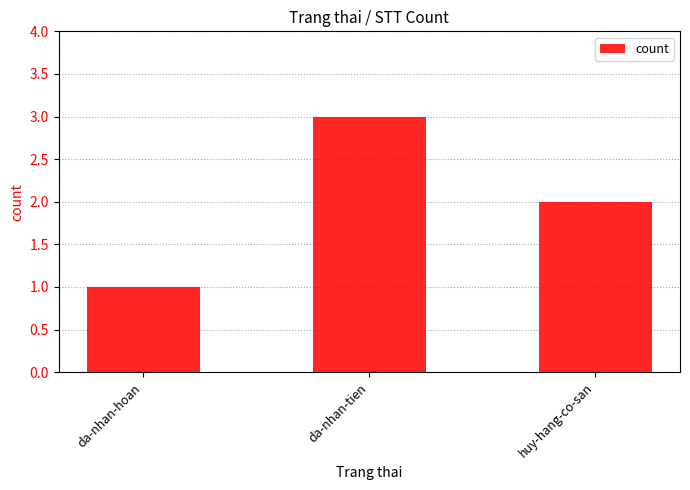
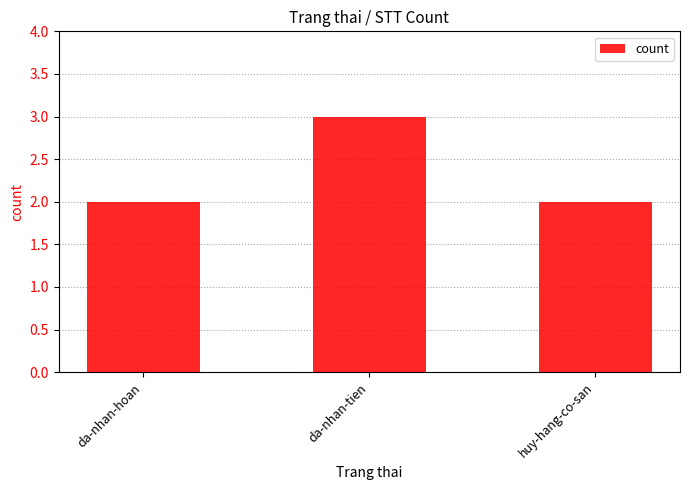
da-nhan-hoan: 1 -> 2
